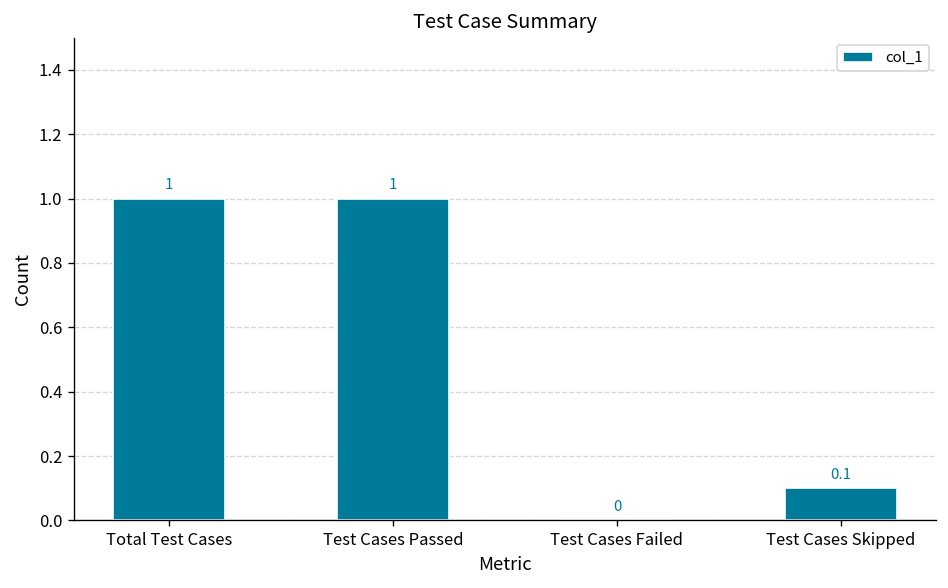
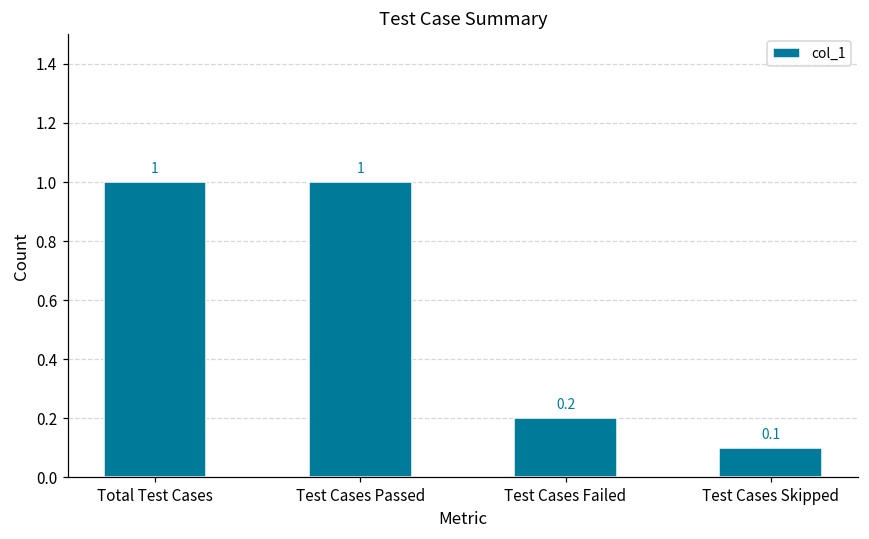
Test Cases Failed: 0 -> 0.2
